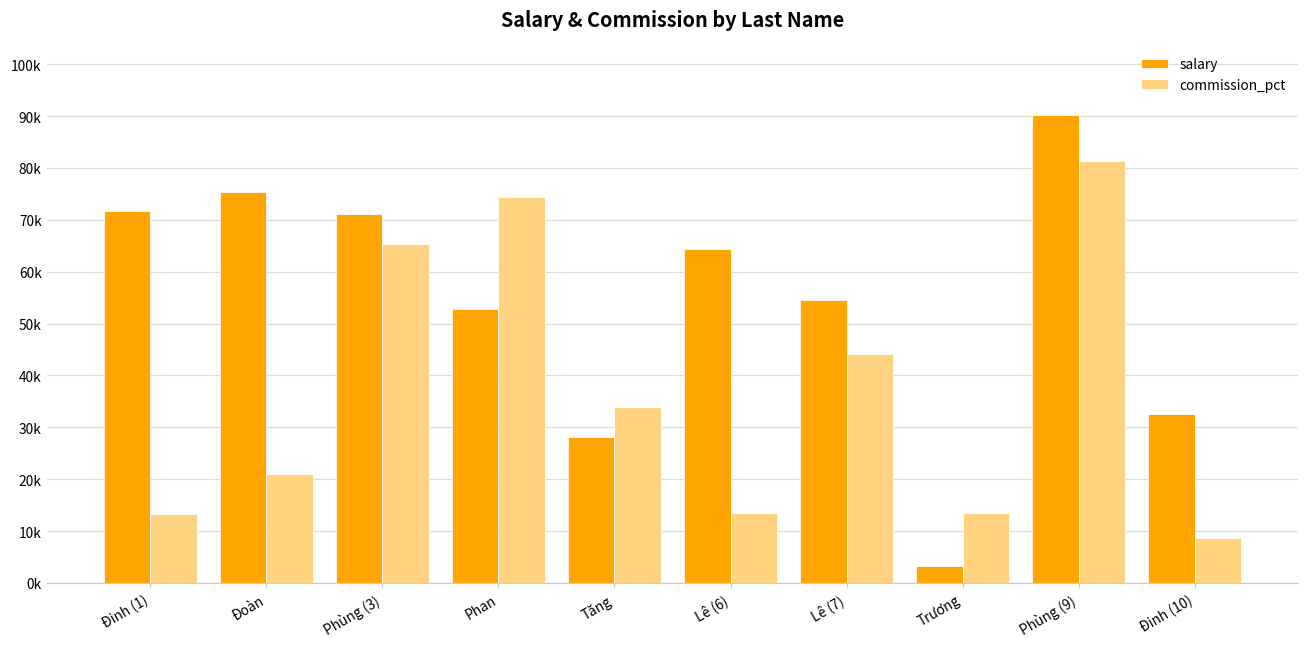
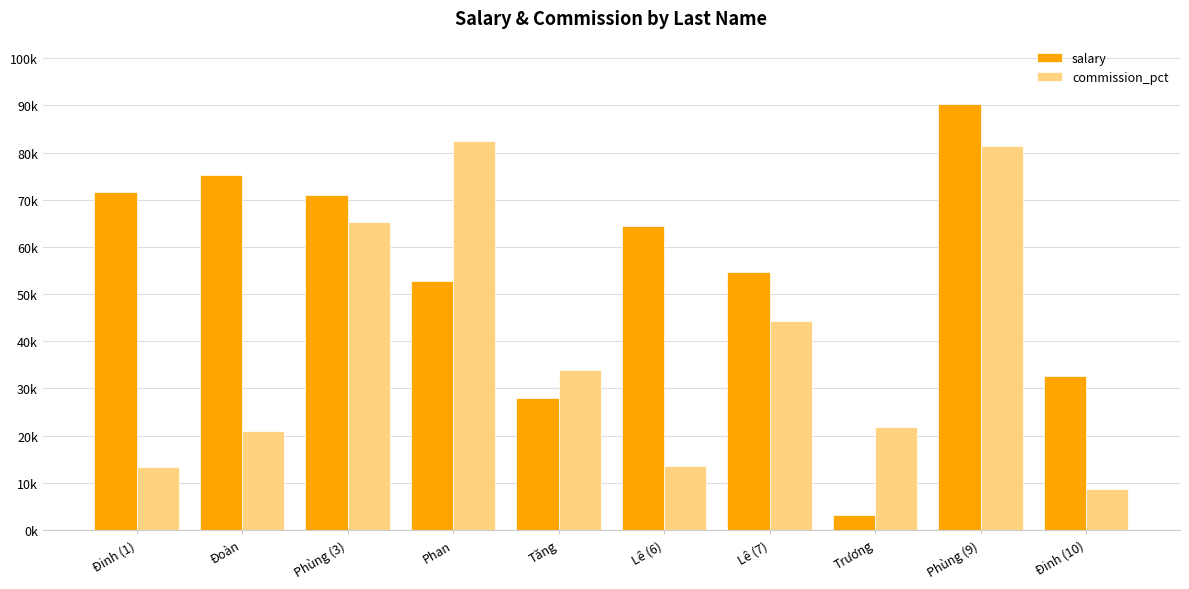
commission_pct, Phan: 74000 -> 82000
commission_pct, Trương: 13000 -> 22000
